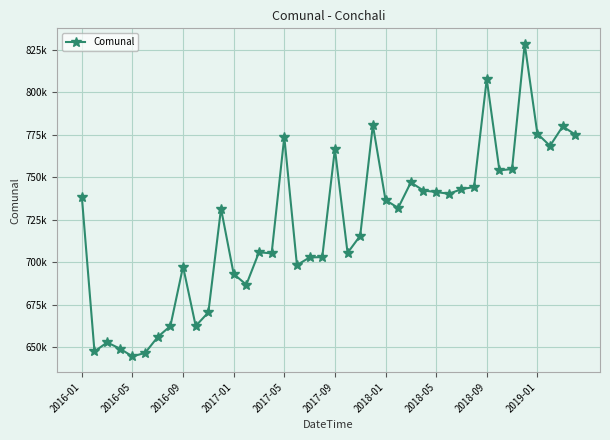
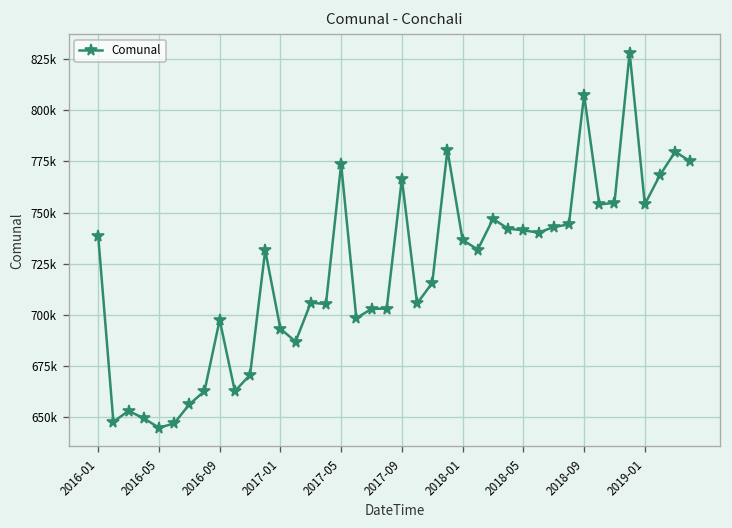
2019-01: 776000 -> 754000
